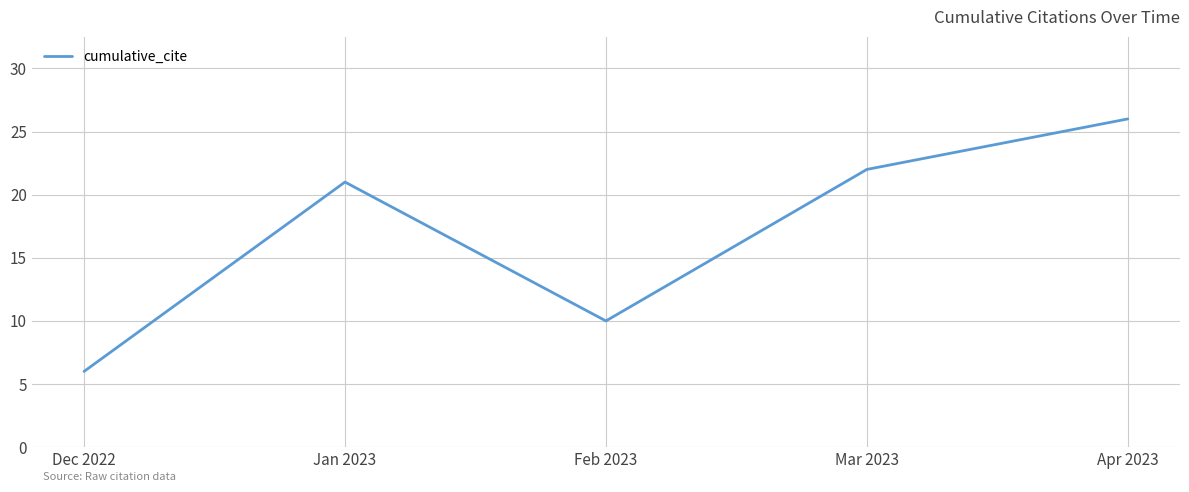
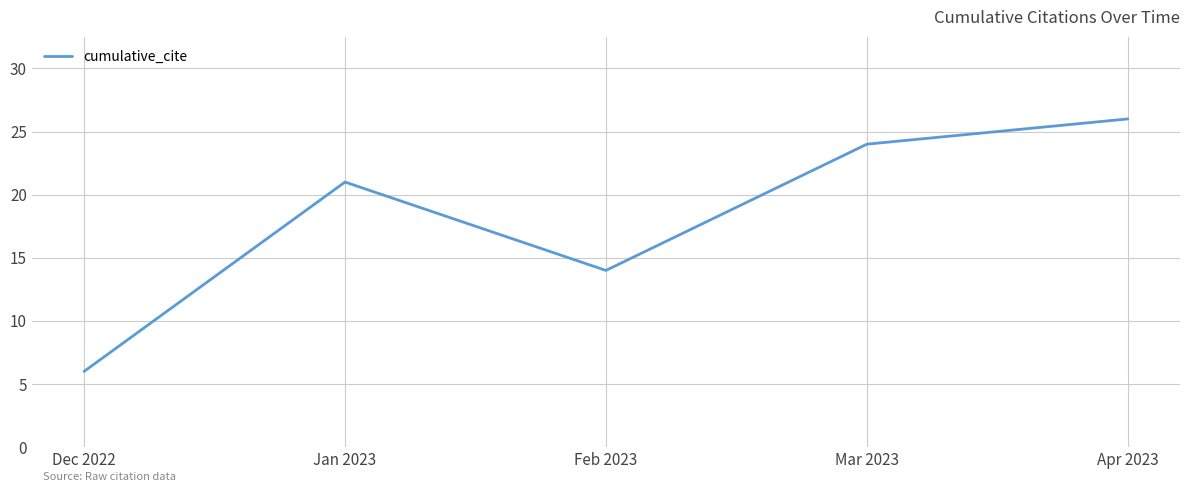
Feb 2023: 10 -> 14
Mar 2023: 22 -> 24
